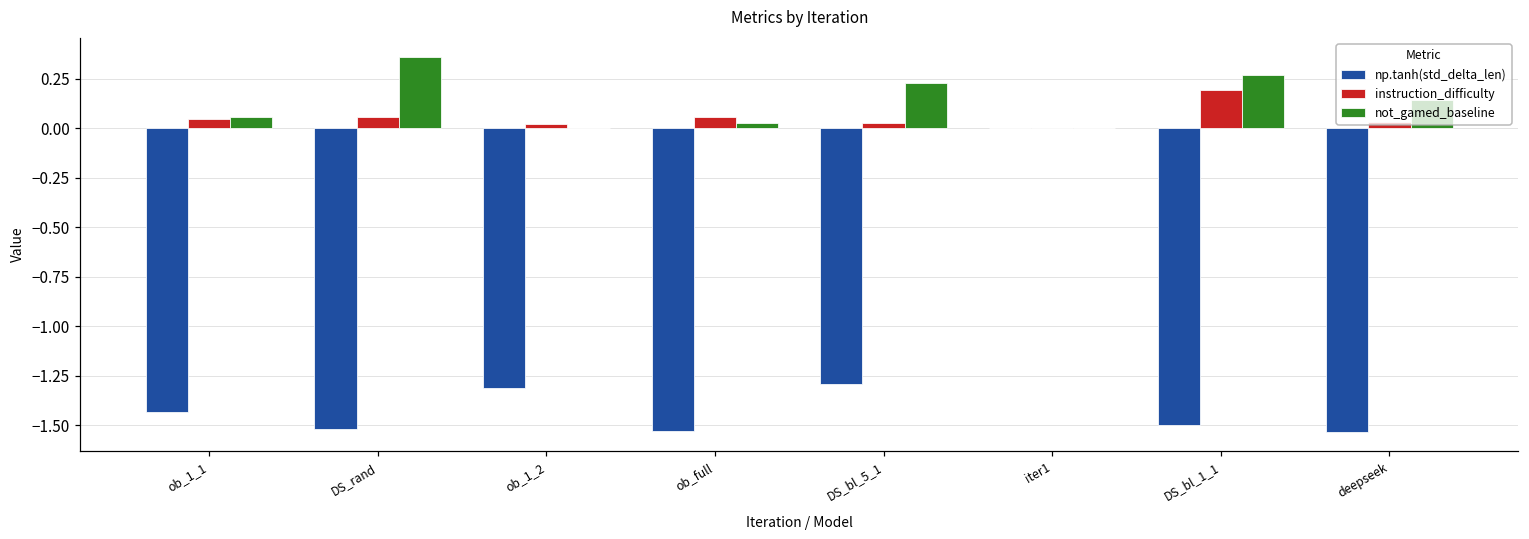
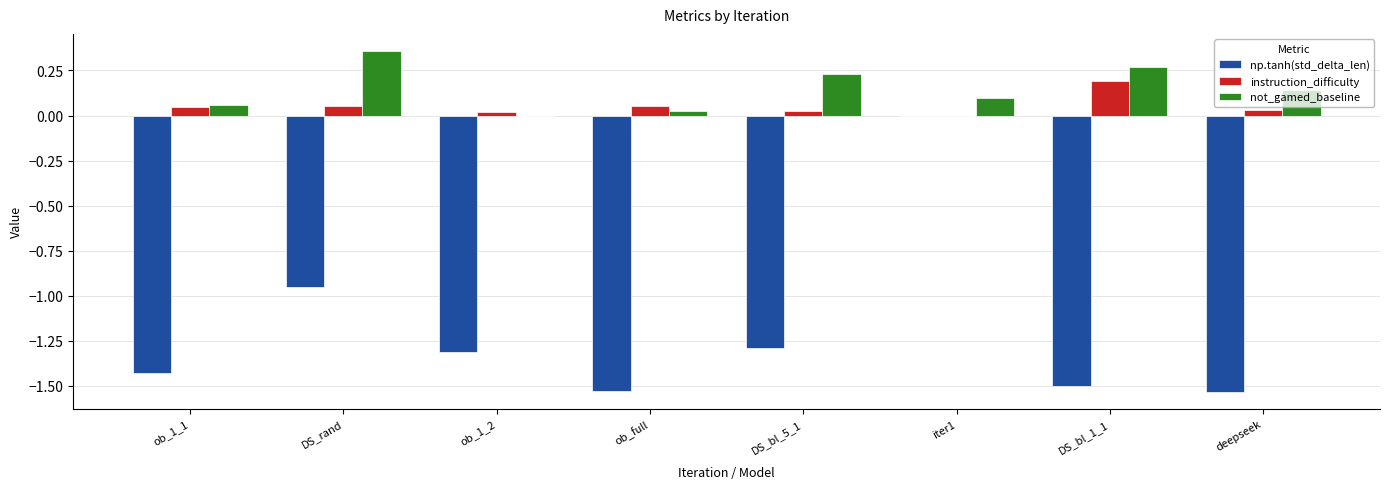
np.tanh(std_delta_len), DS_rand: -1.52 -> -0.95
not_gamed_baseline, iter1: 0.0 -> 0.1
